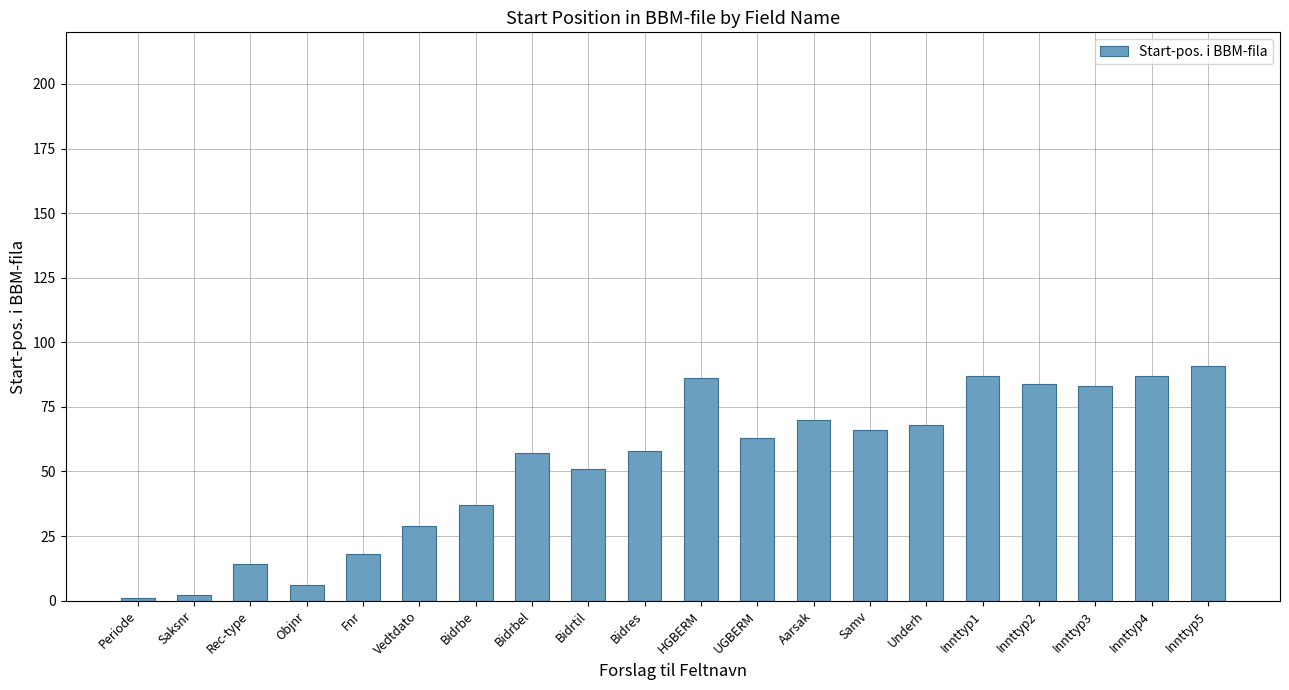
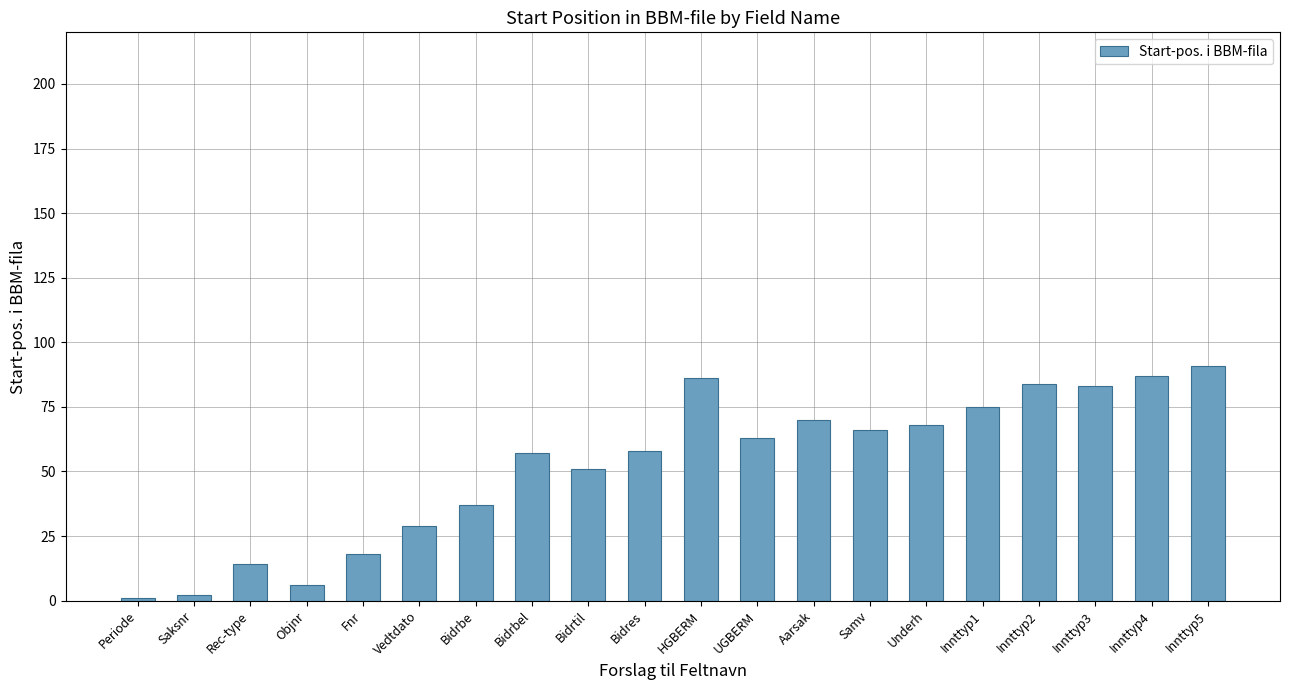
Innttyp1: 87 -> 75
